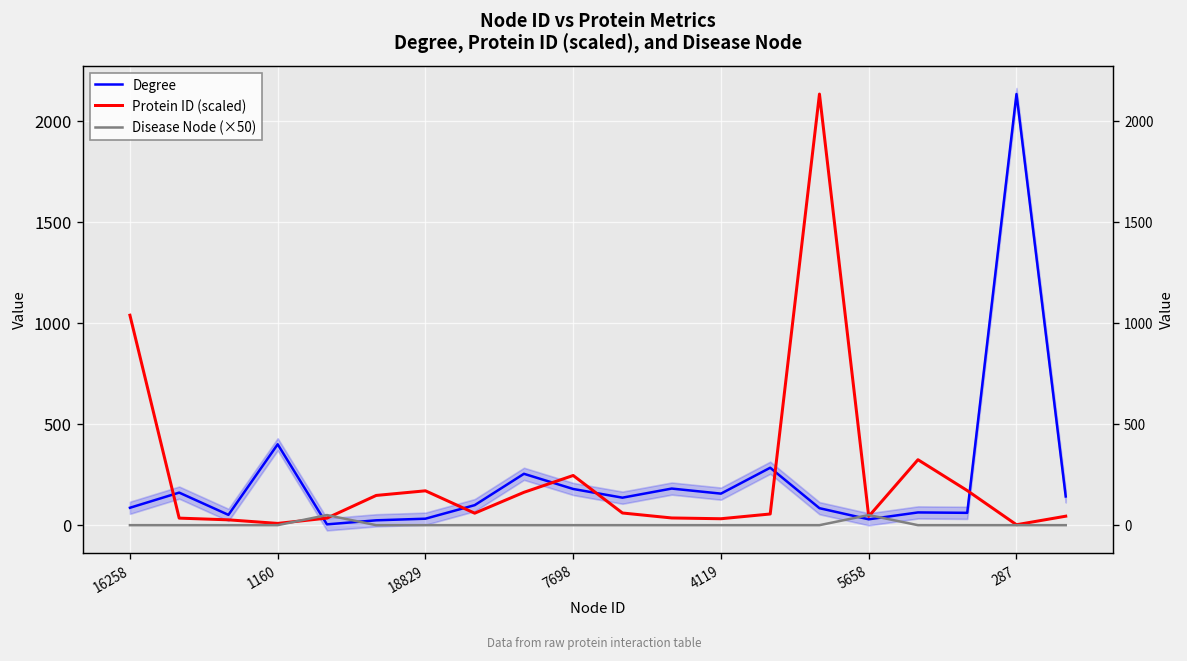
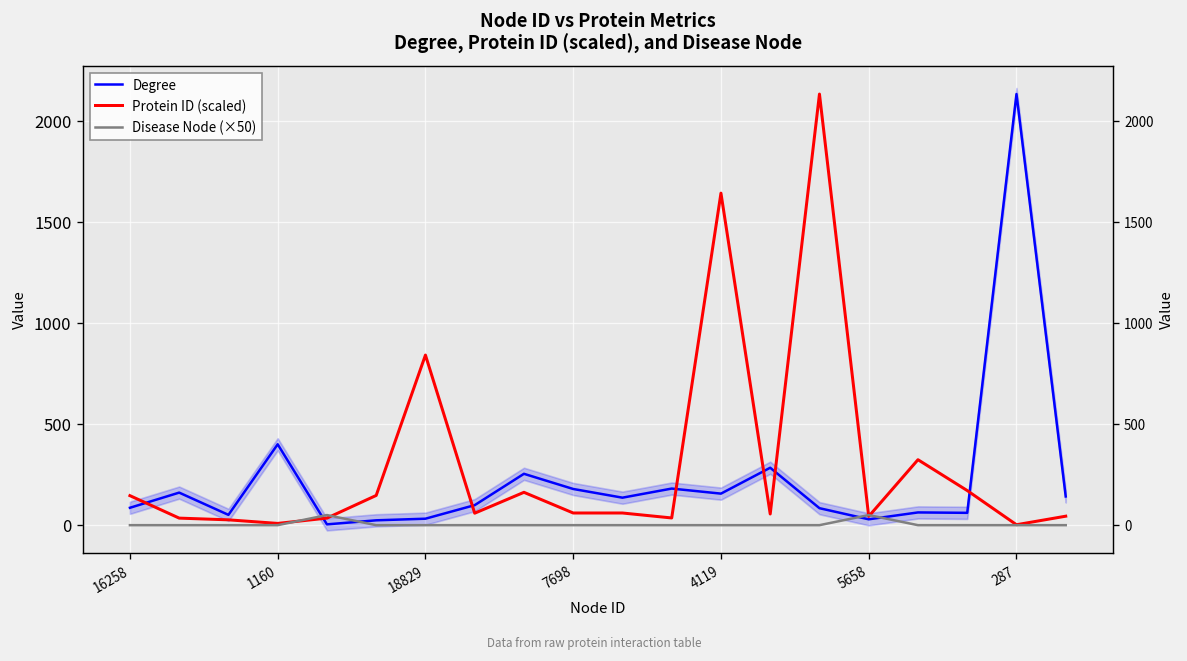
Protein ID (scaled), 16258: 1040 -> 150
Protein ID (scaled), 18829: 170 -> 840
Protein ID (scaled), 7698: 250 -> 60
Protein ID (scaled), 4119: 30 -> 1640
